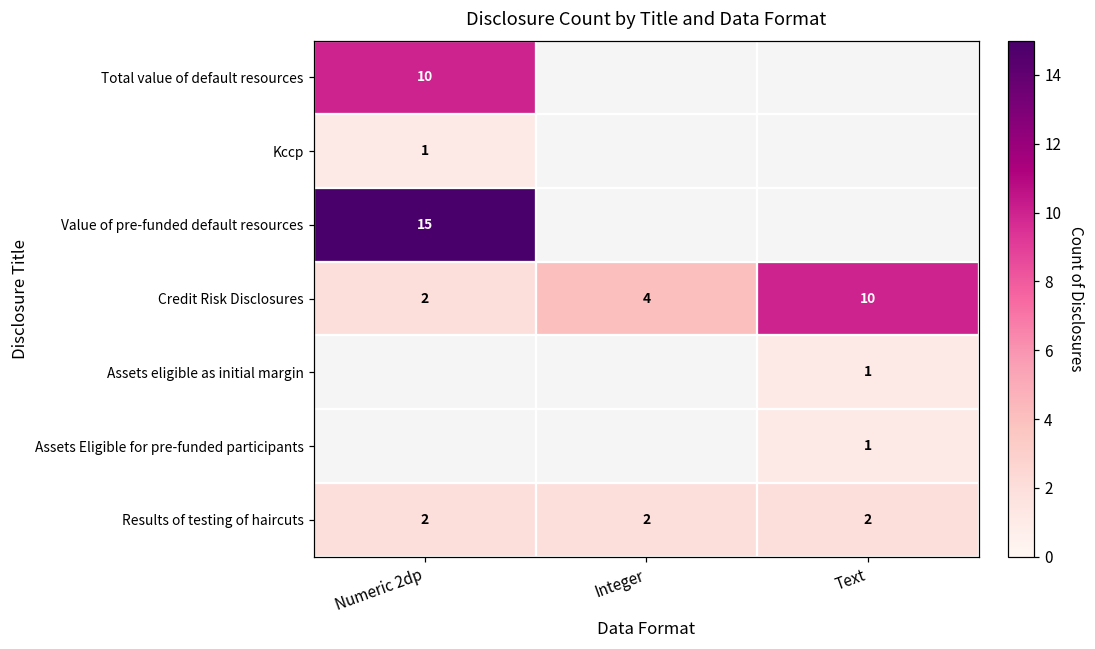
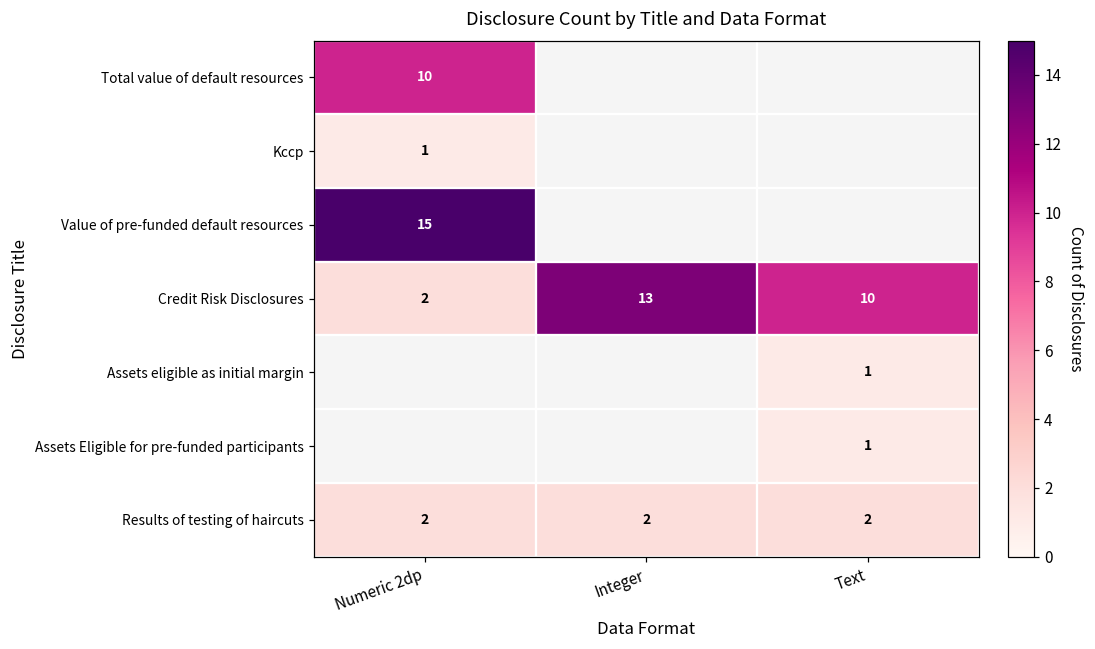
Credit Risk Disclosures, Integer: 4 -> 13
